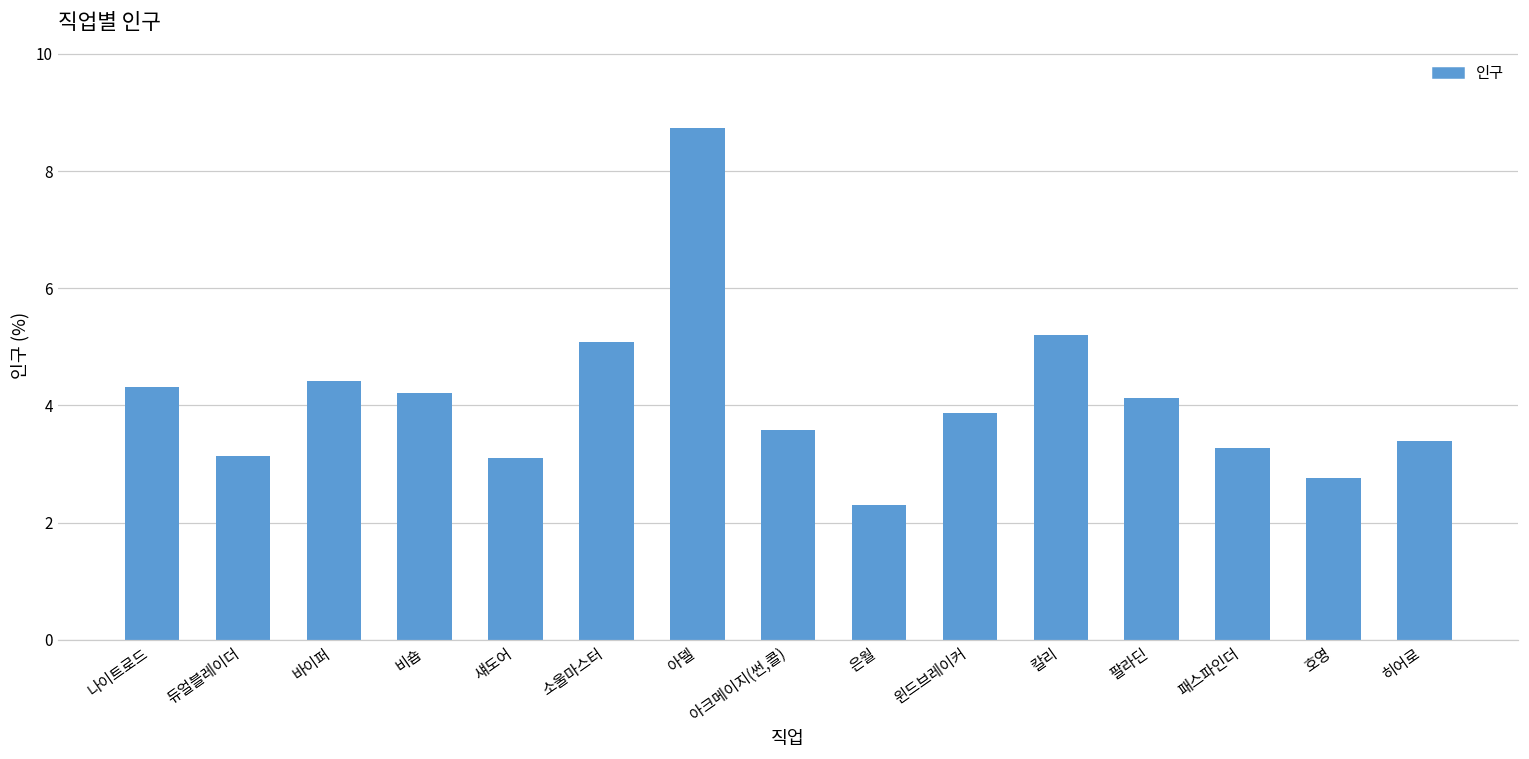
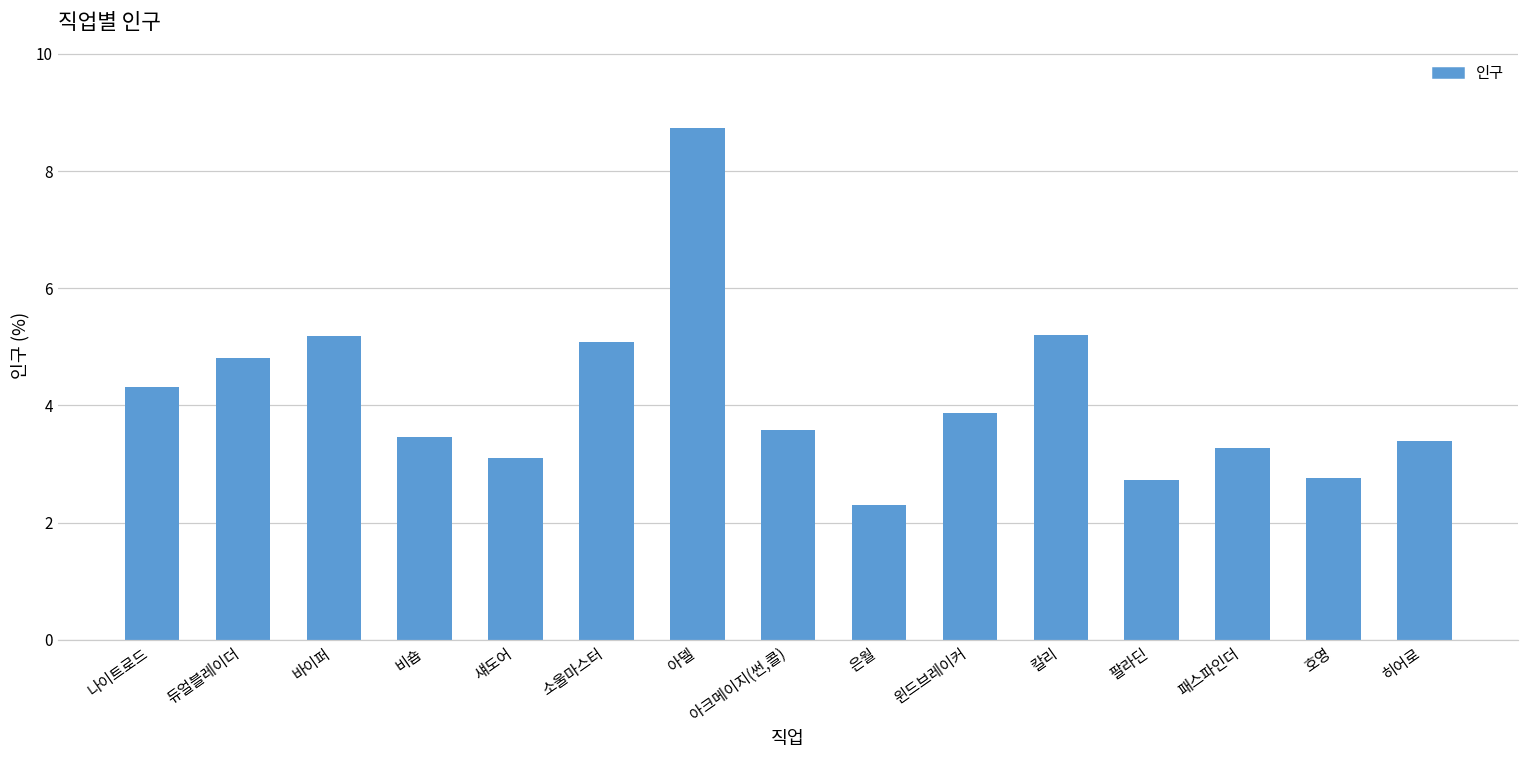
듀얼블레이더: 3.1 -> 4.8
바이퍼: 4.4 -> 5.2
비숍: 4.2 -> 3.5
팔라딘: 4.1 -> 2.7
